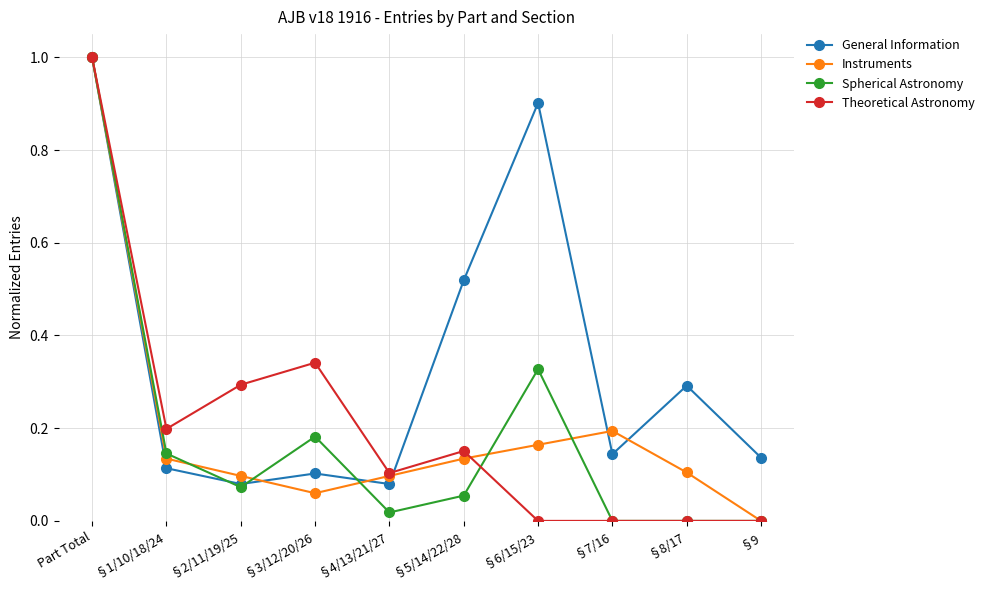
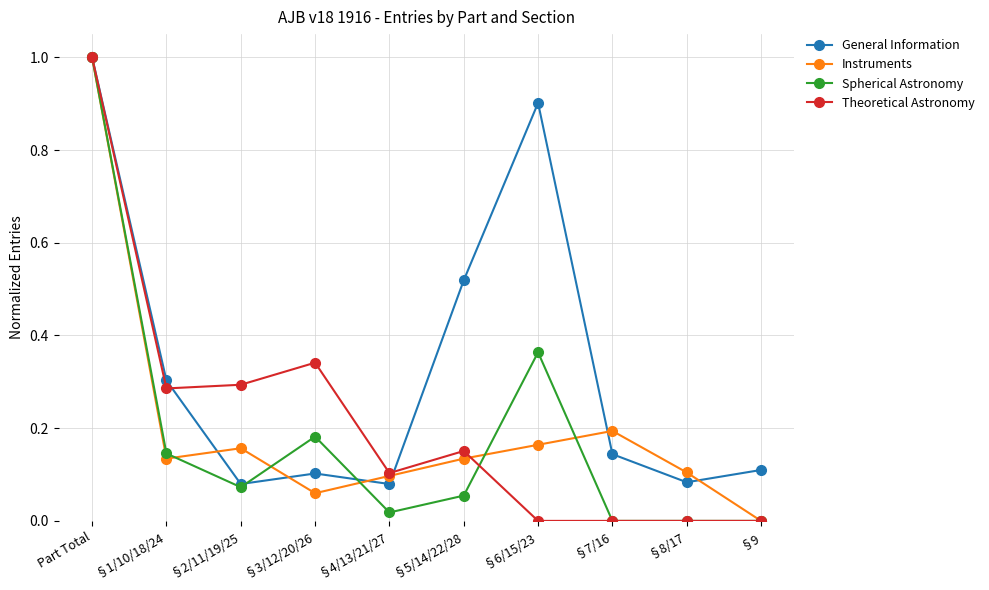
General Information, §1/10/18/24: 0.11 -> 0.30
Theoretical Astronomy, §1/10/18/24: 0.20 -> 0.29
Instruments, §2/11/19/25: 0.10 -> 0.16
Spherical Astronomy, §6/15/23: 0.33 -> 0.36
General Information, §8/17: 0.29 -> 0.08
General Information, §9: 0.14 -> 0.11
